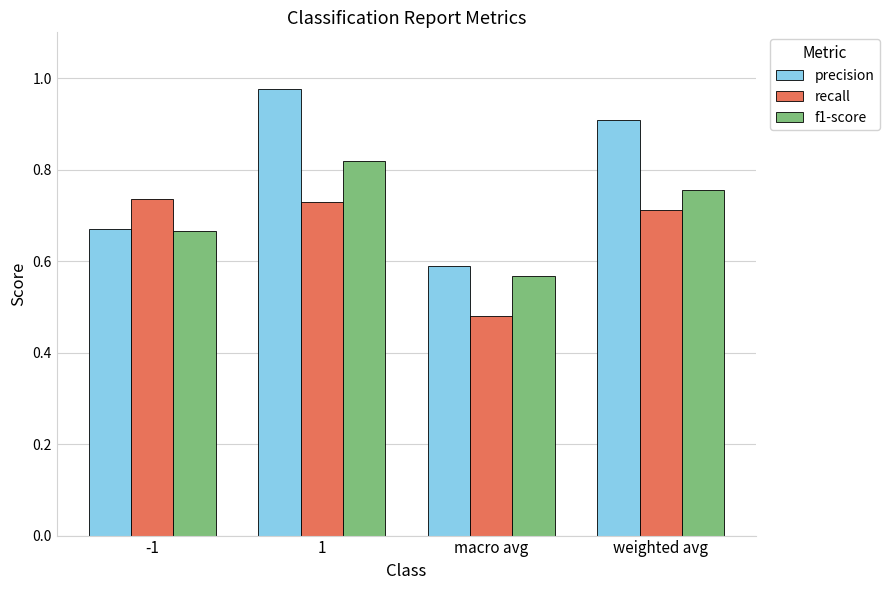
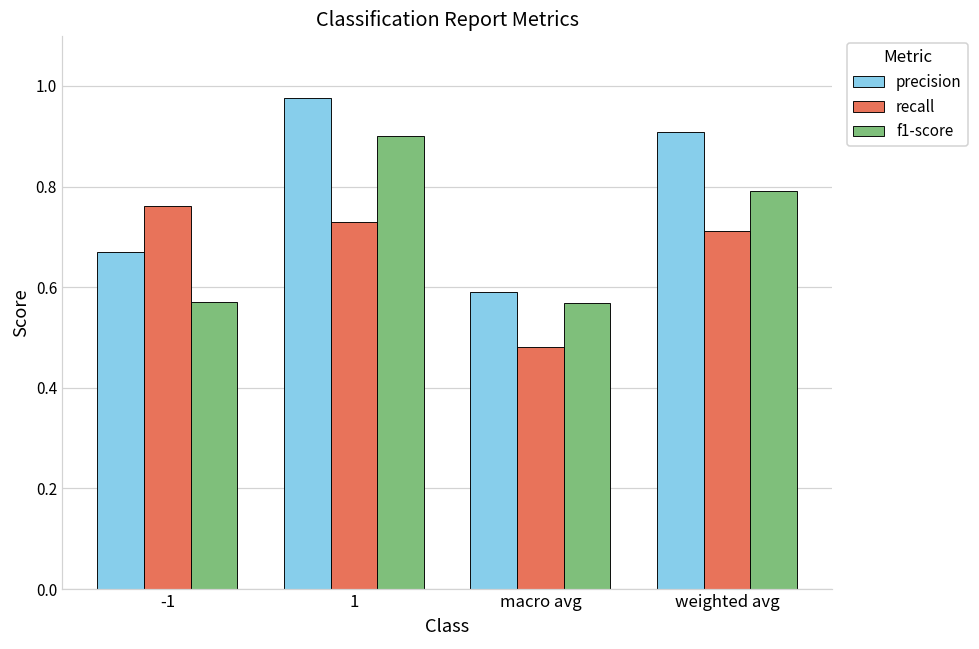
recall, -1: 0.74 -> 0.76
f1-score, -1: 0.67 -> 0.57
f1-score, 1: 0.82 -> 0.90
f1-score, weighted avg: 0.76 -> 0.79
